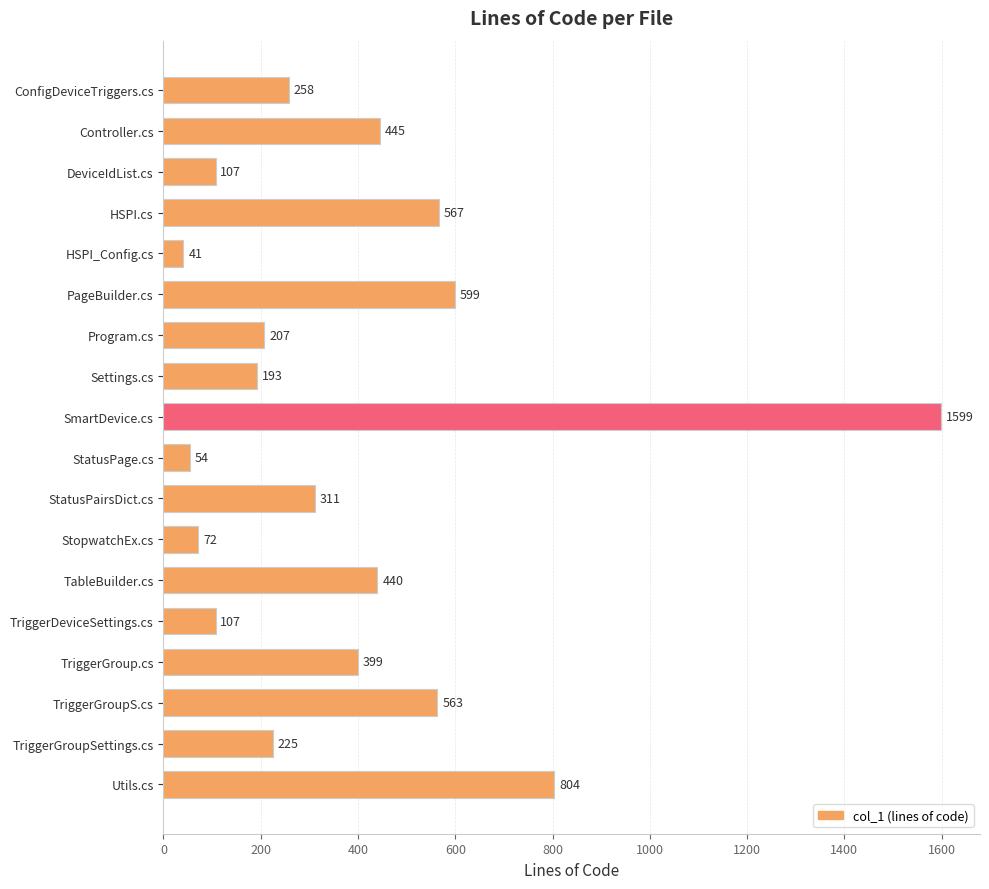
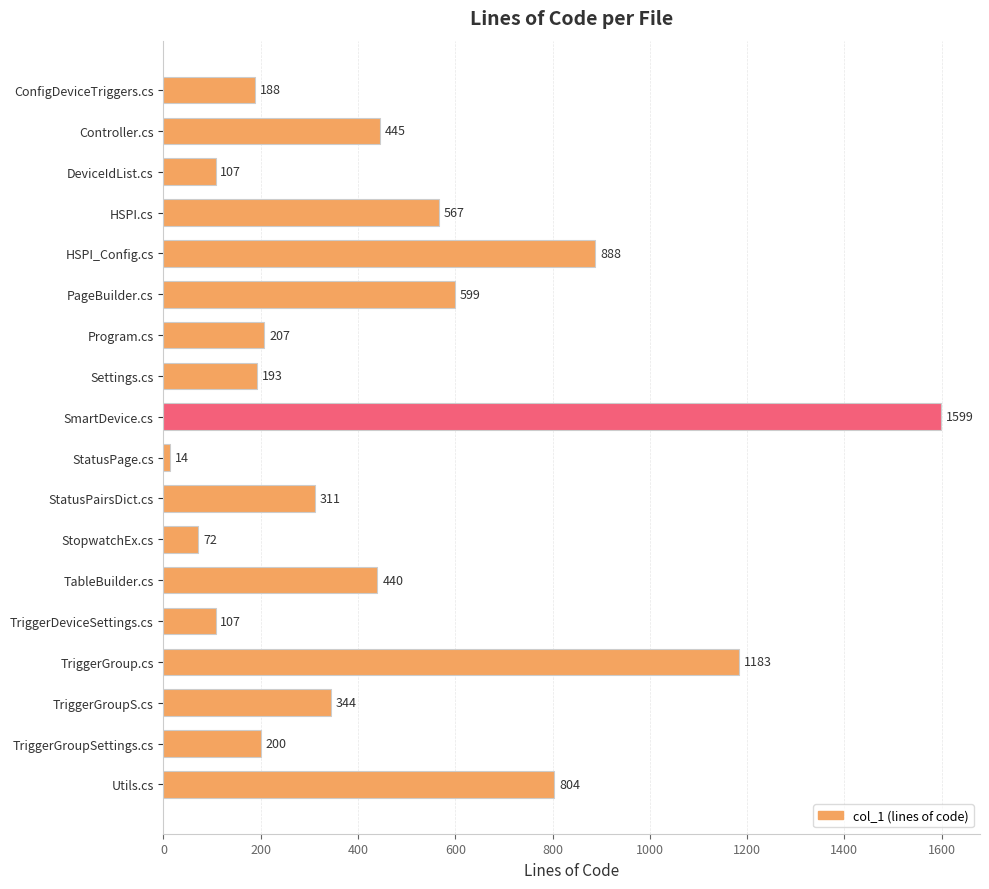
ConfigDeviceTriggers.cs: 258 -> 188
HSPI_Config.cs: 41 -> 888
StatusPage.cs: 54 -> 14
TriggerGroup.cs: 399 -> 1183
TriggerGroupS.cs: 563 -> 344
TriggerGroupSettings.cs: 225 -> 200
